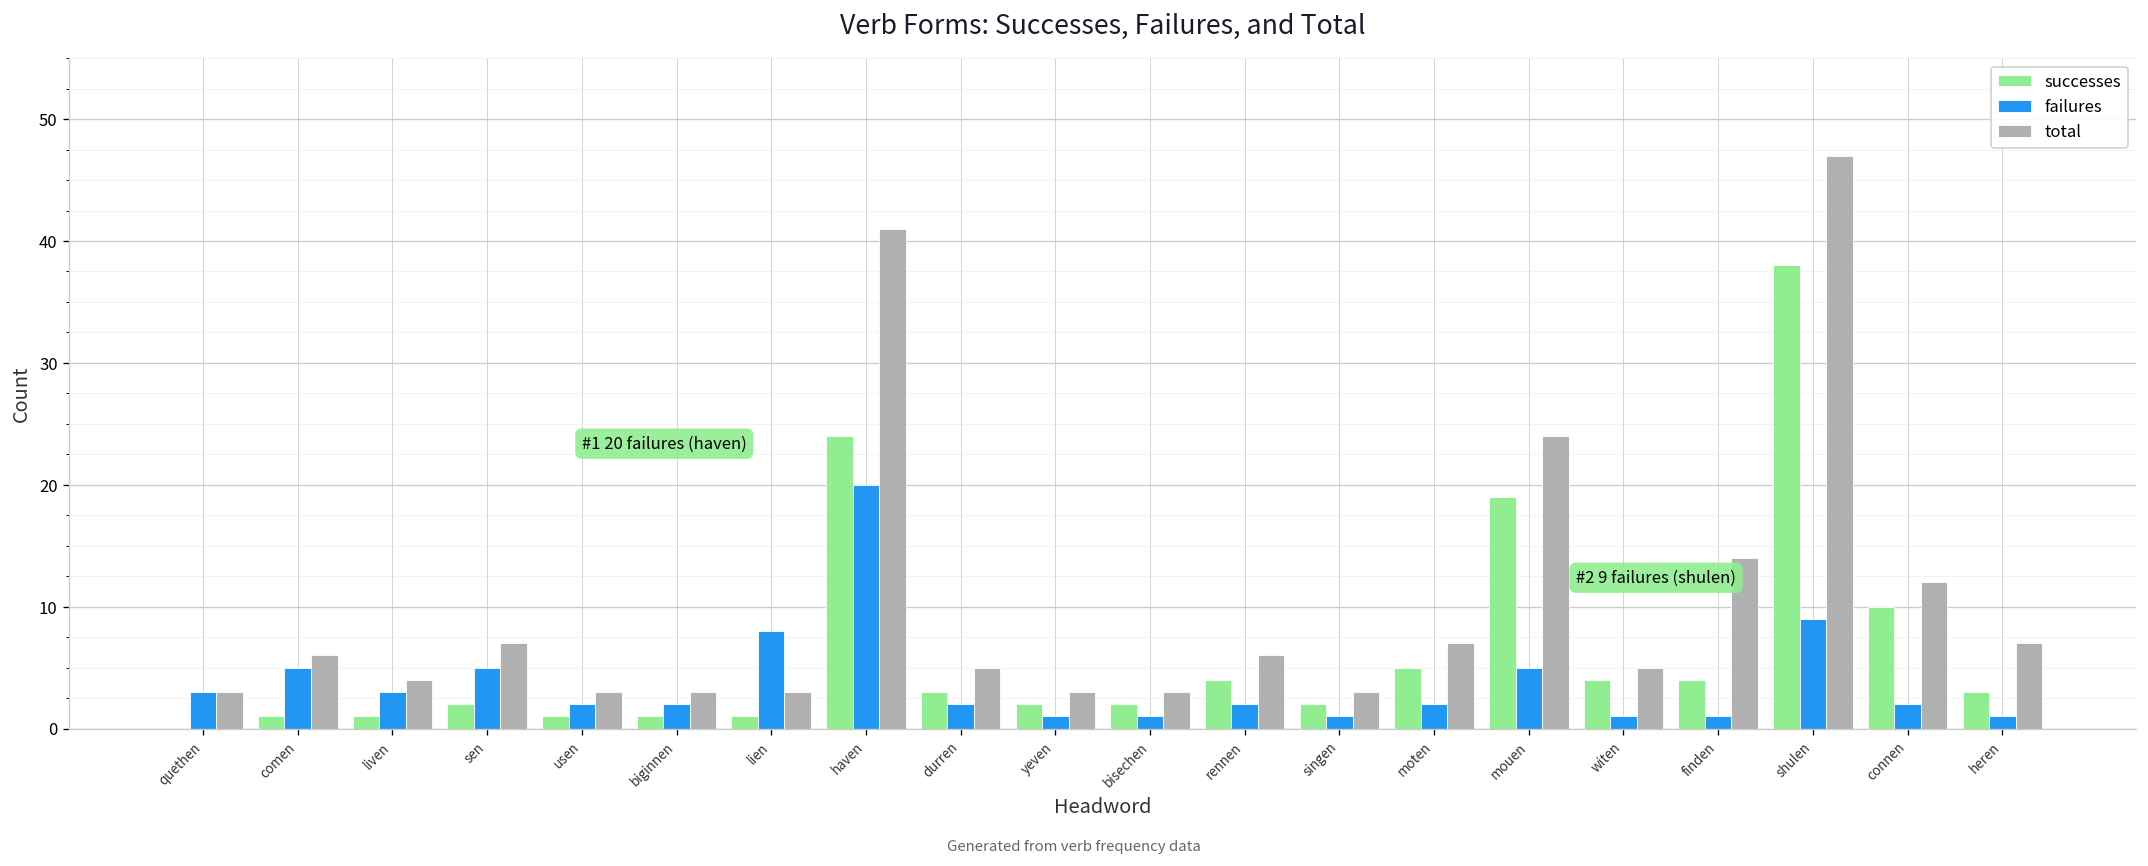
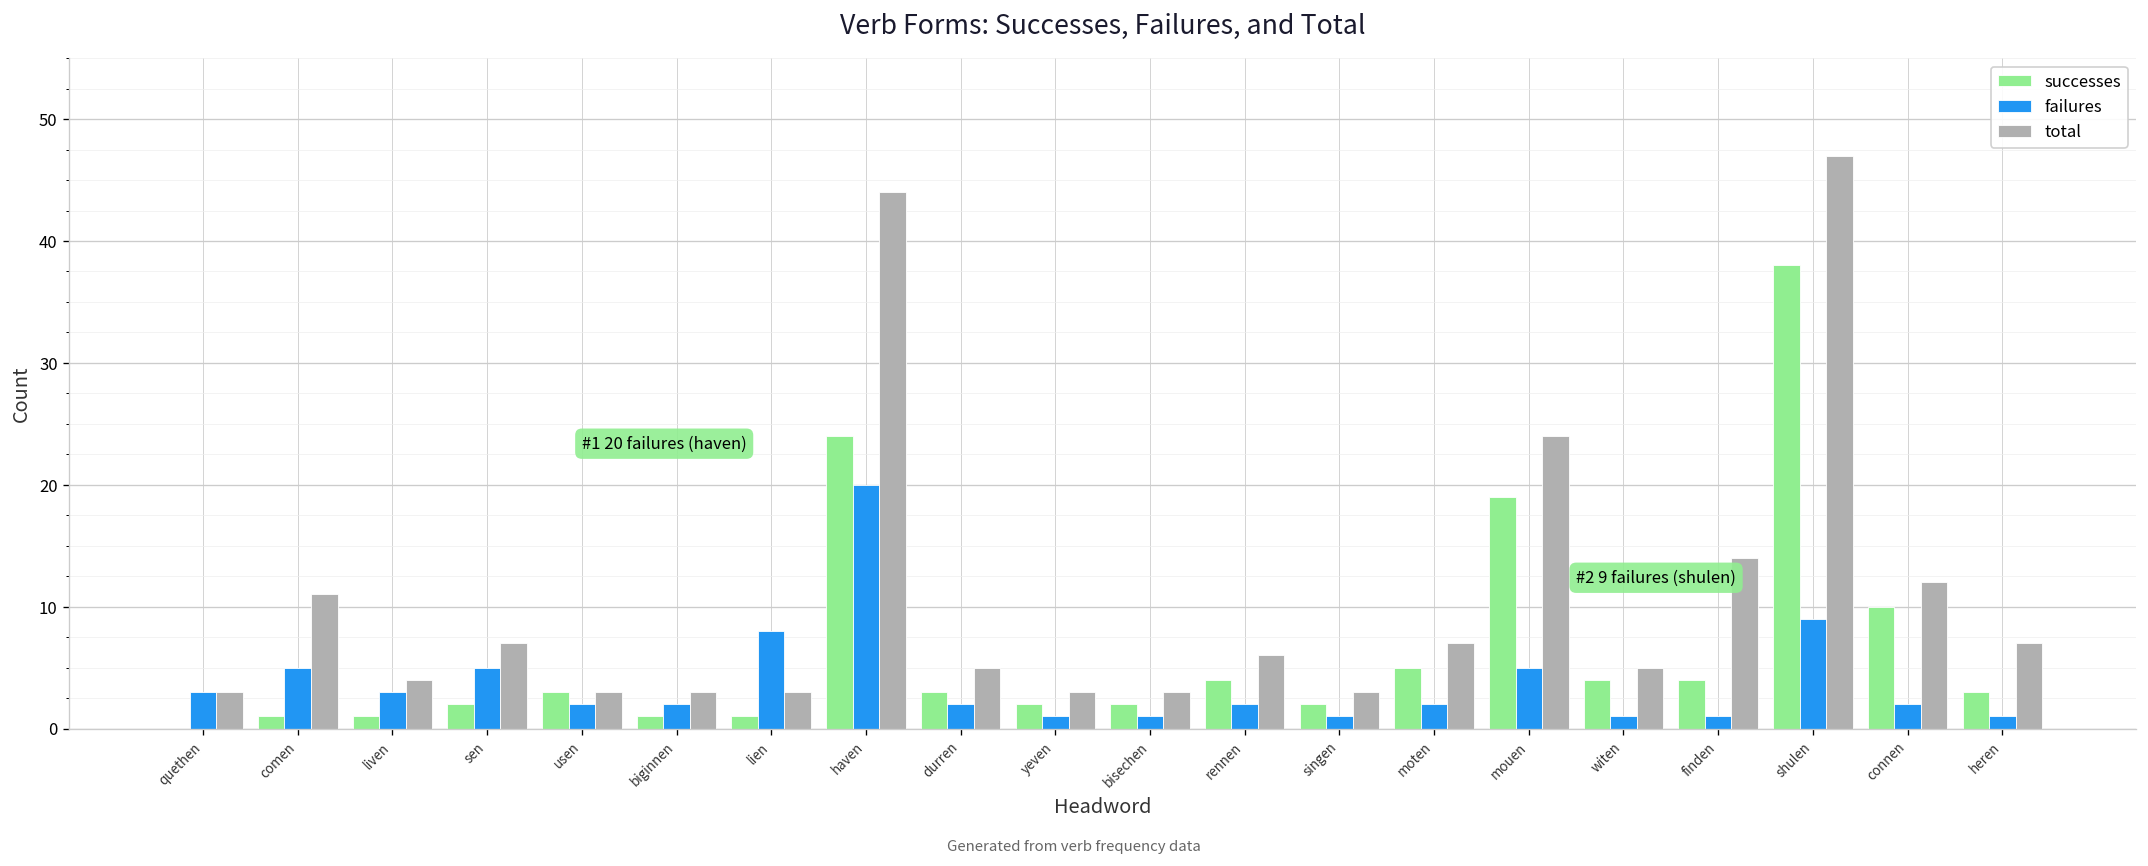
total, comen: 6 -> 11
successes, usen: 1 -> 3
total, haven: 41 -> 44
